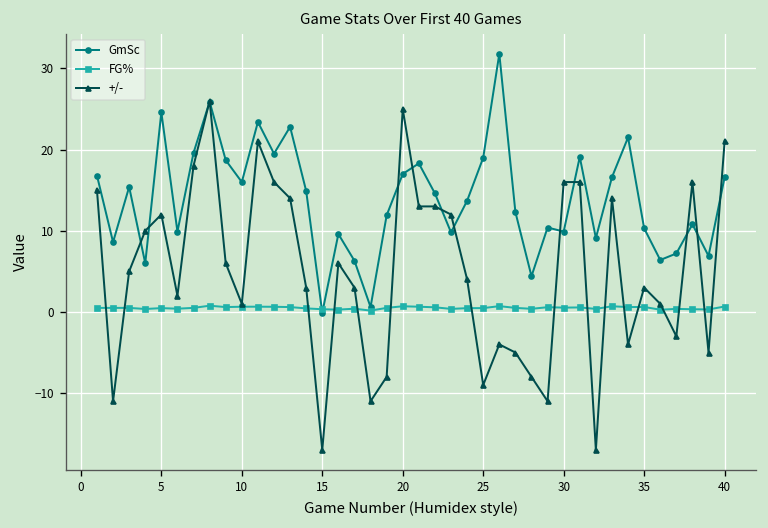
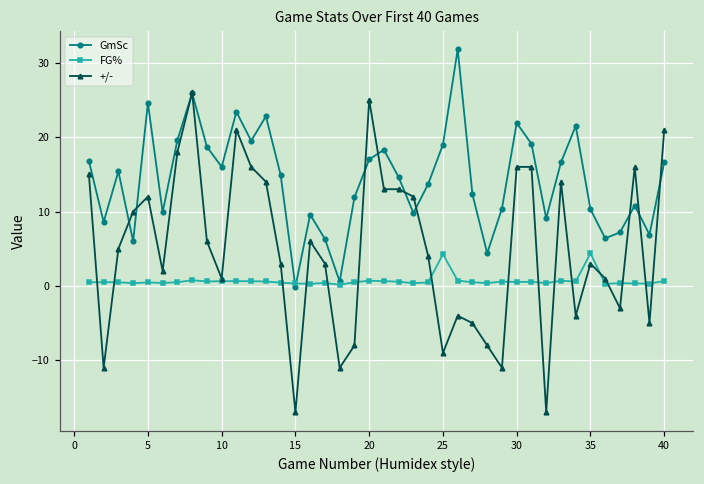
FG%, 25: 0 -> 4
GmSc, 30: 10 -> 22
FG%, 35: 1 -> 4
